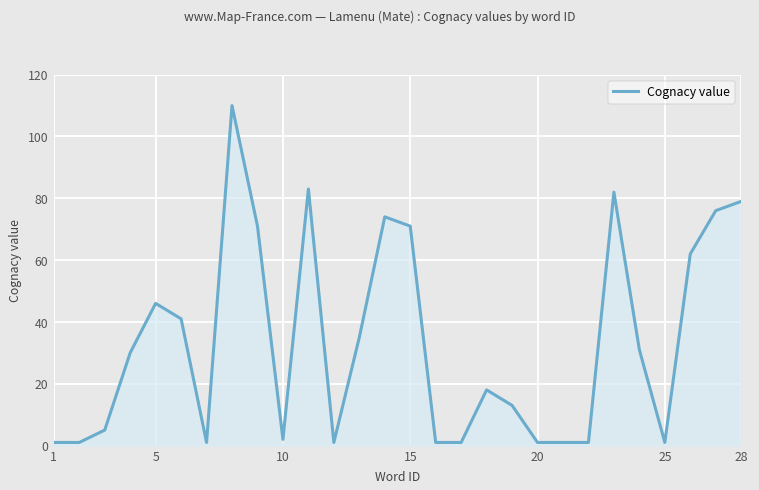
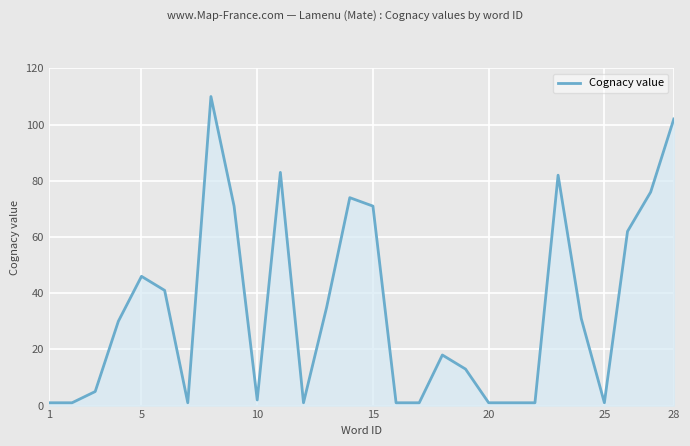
28: 79 -> 102
